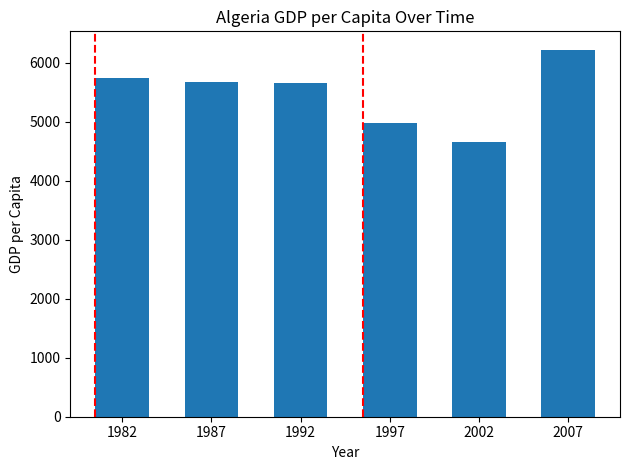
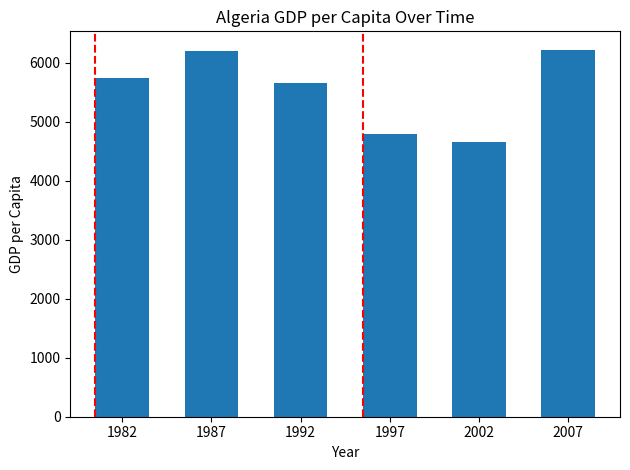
1987: 5700 -> 6200
1997: 5000 -> 4800
